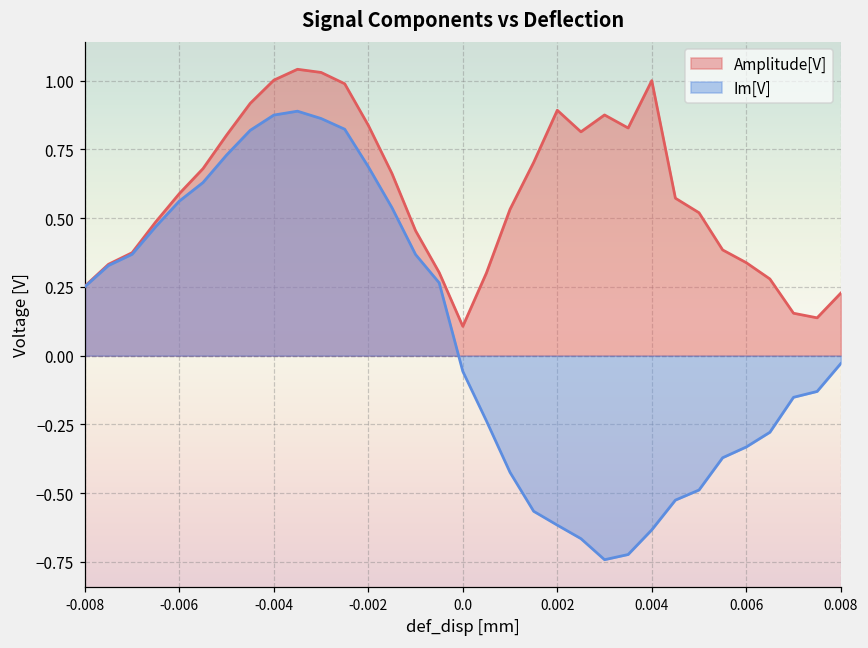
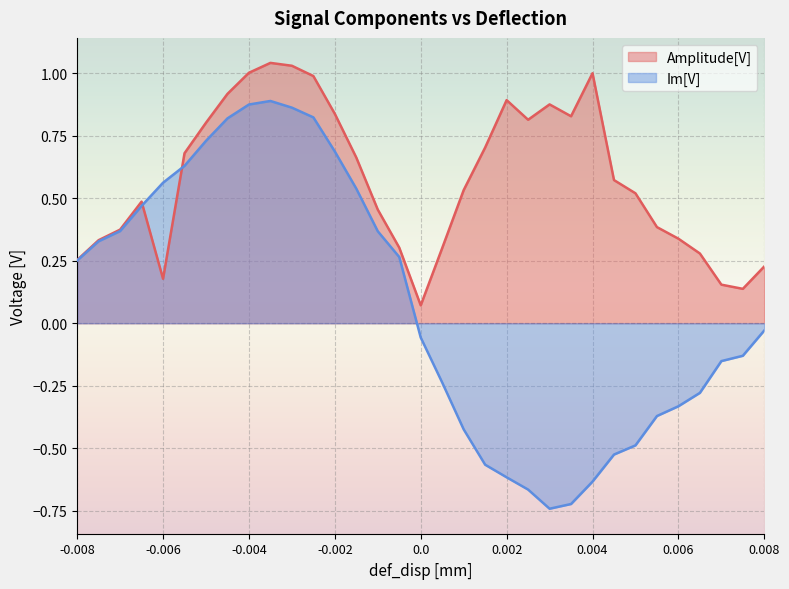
Amplitude[V], -0.006: 0.59 -> 0.18
Amplitude[V], 0.0: 0.11 -> 0.07
